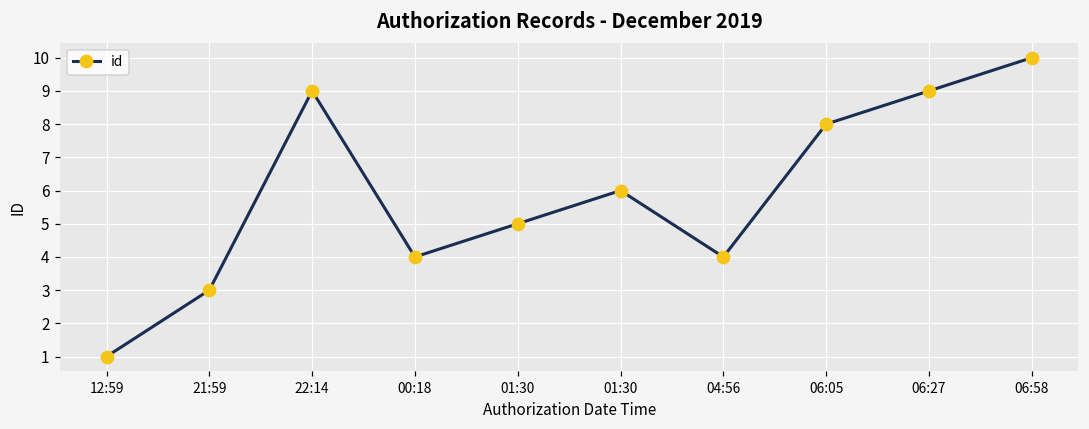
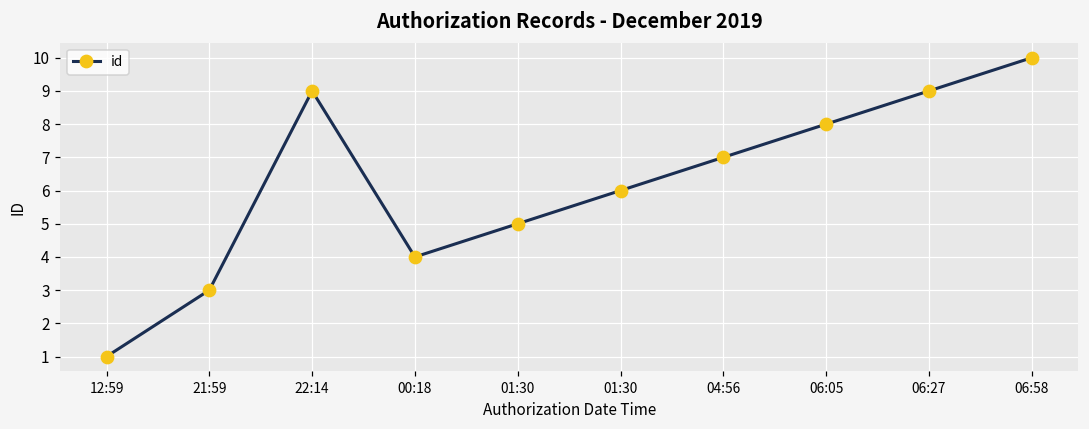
04:56: 4 -> 7
